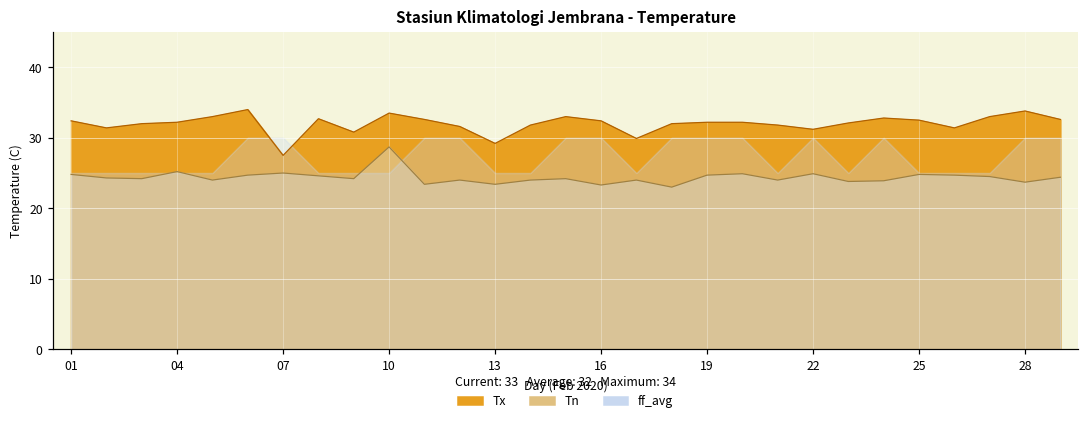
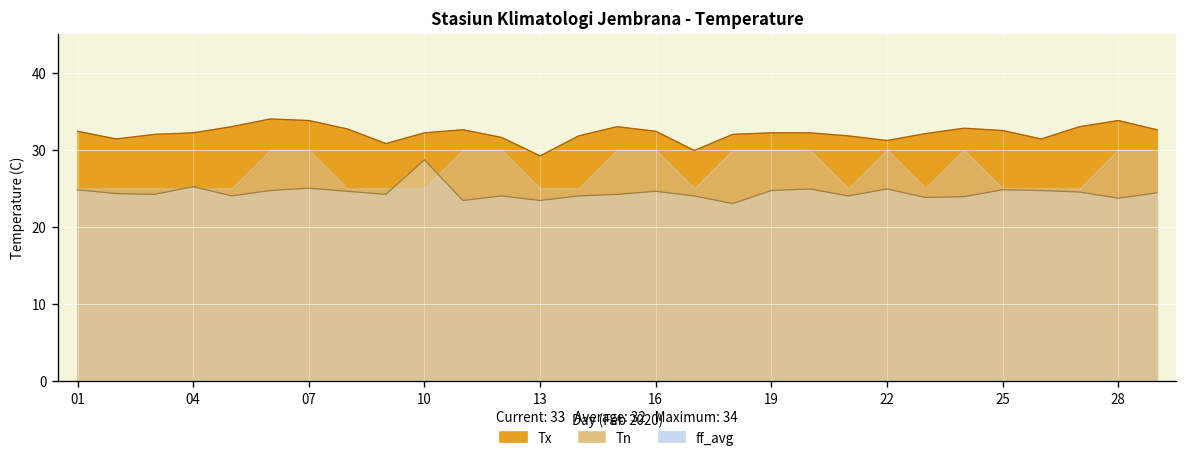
Tx, 07: 28 -> 34
Tx, 10: 34 -> 32
Tn, 16: 23 -> 25
